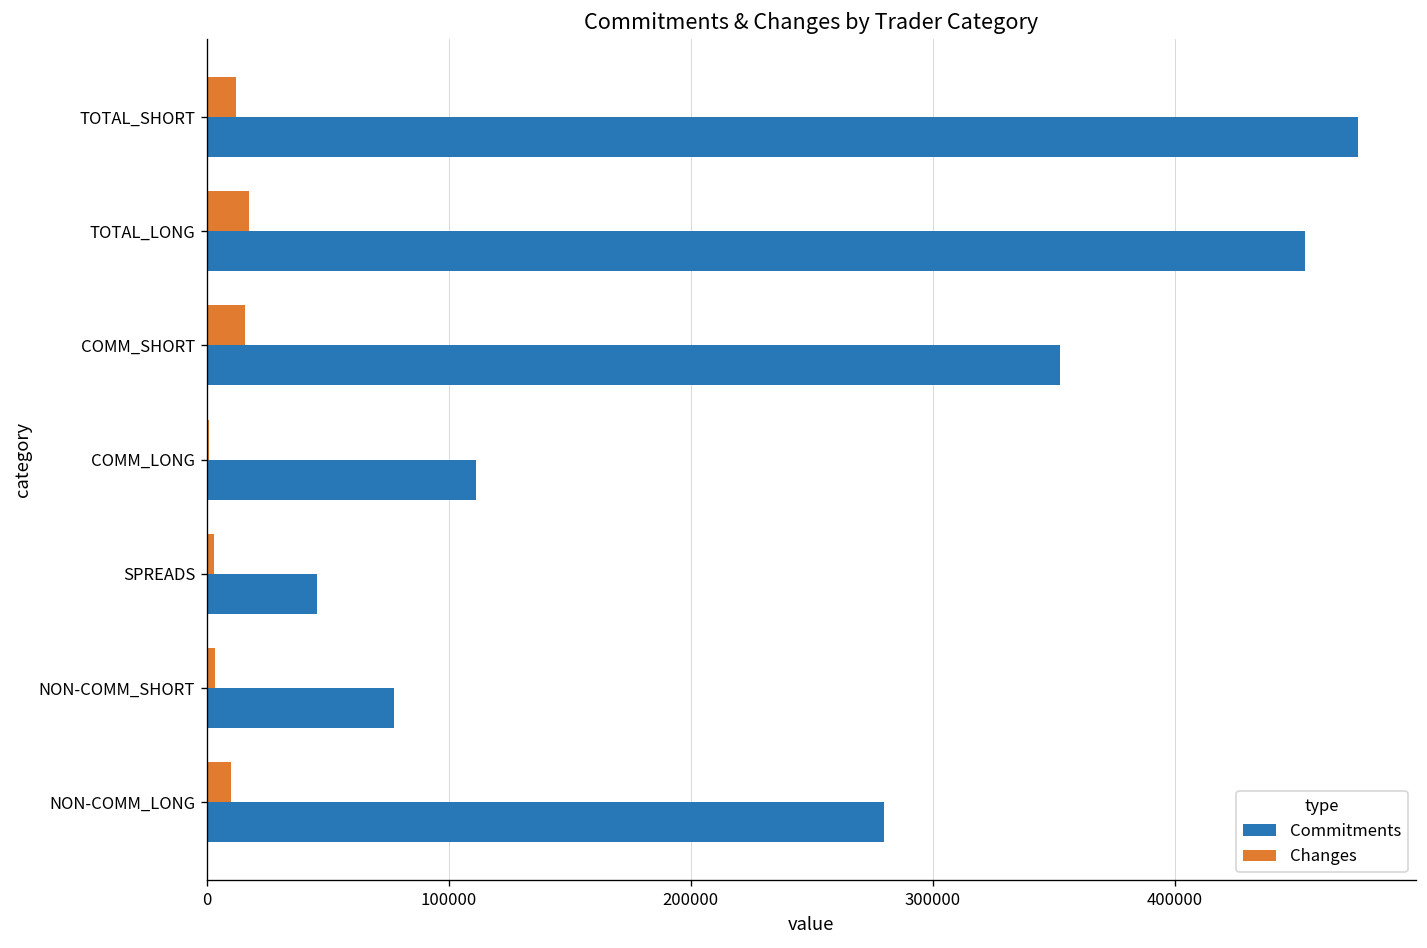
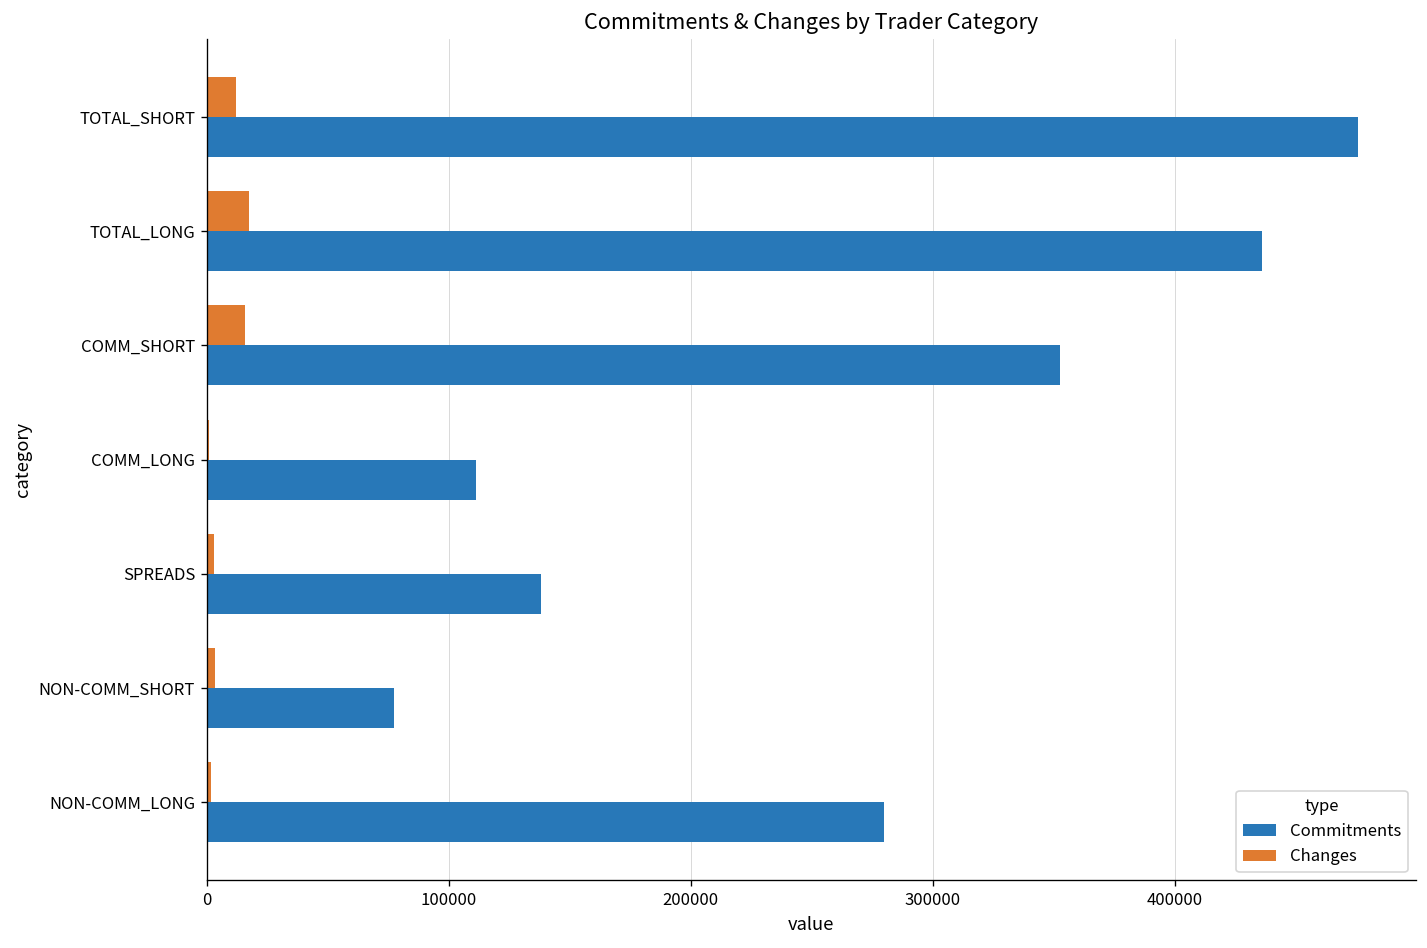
Commitments, TOTAL_LONG: 454000 -> 436000
Commitments, SPREADS: 46000 -> 138000
Changes, NON-COMM_LONG: 10000 -> 2000
